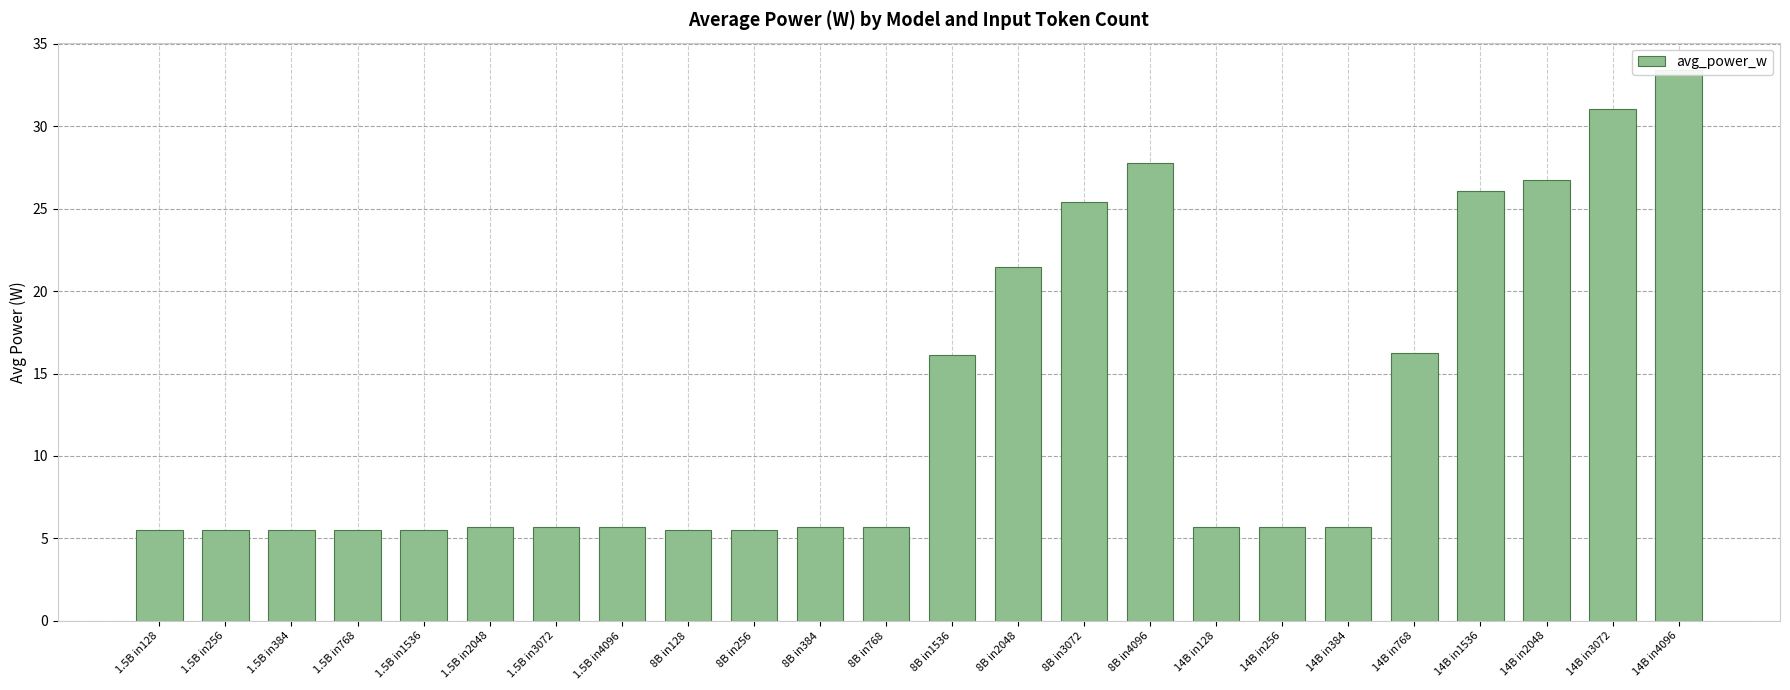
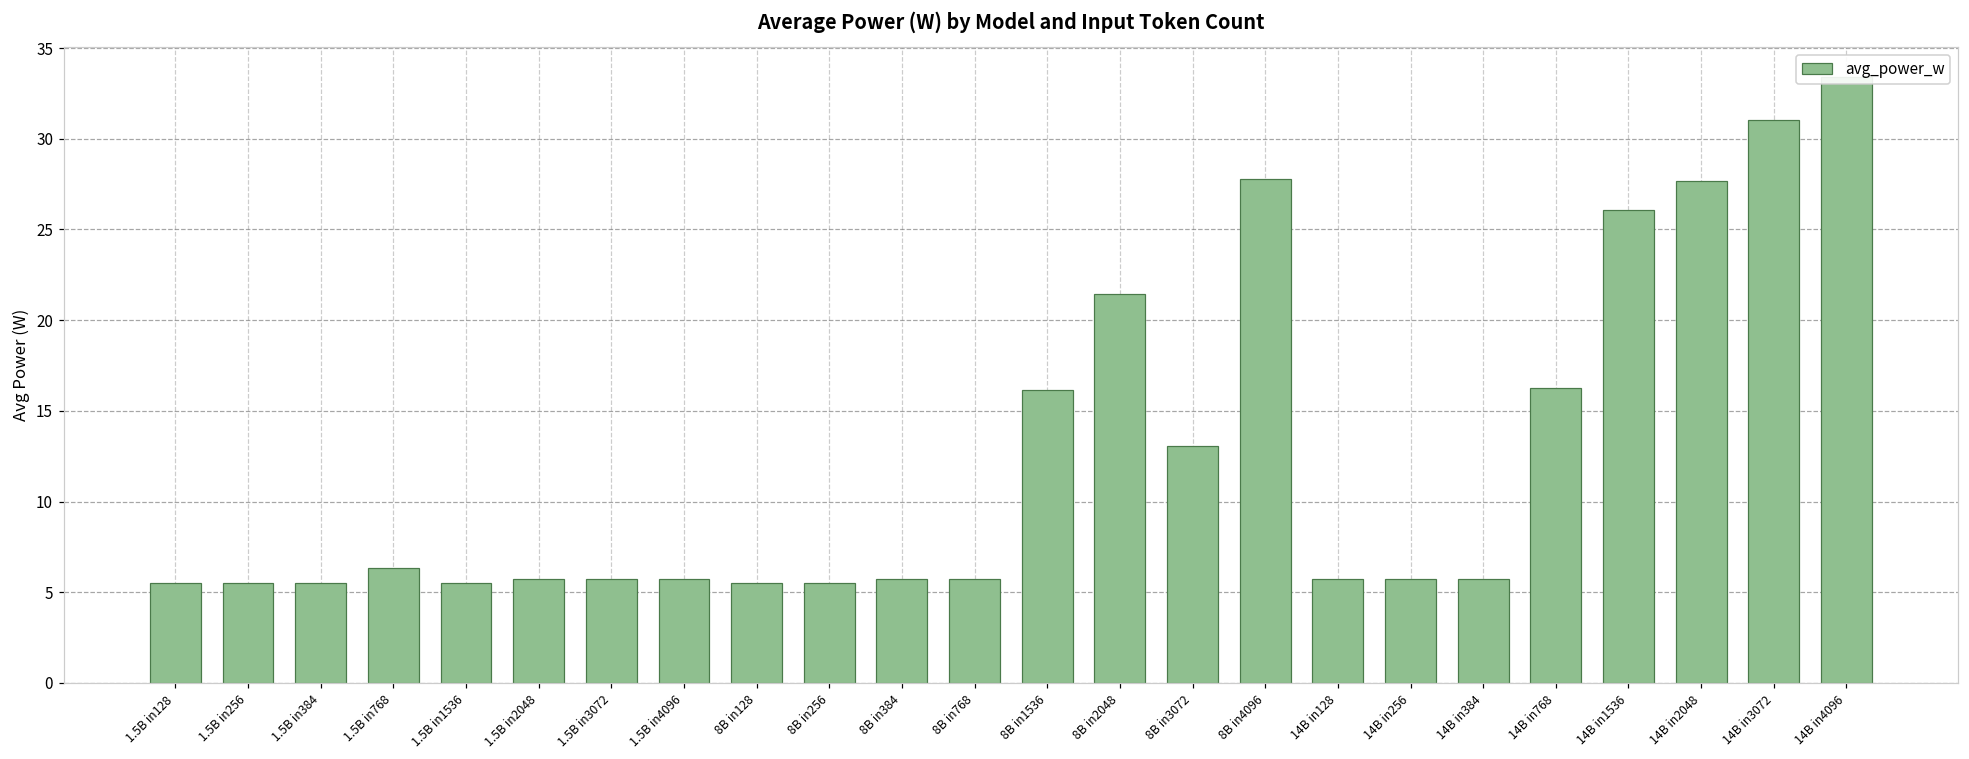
1.5B in768: 5.5 -> 6.3
8B in3072: 25.4 -> 13.1
14B in2048: 26.8 -> 27.7
